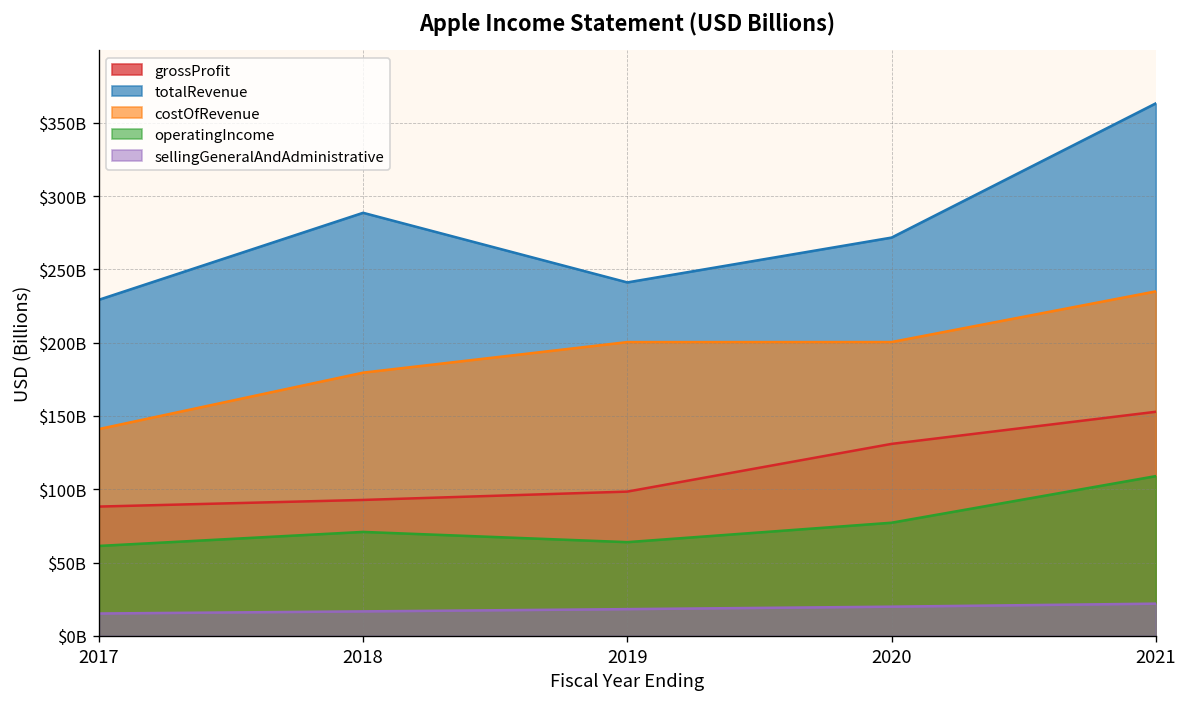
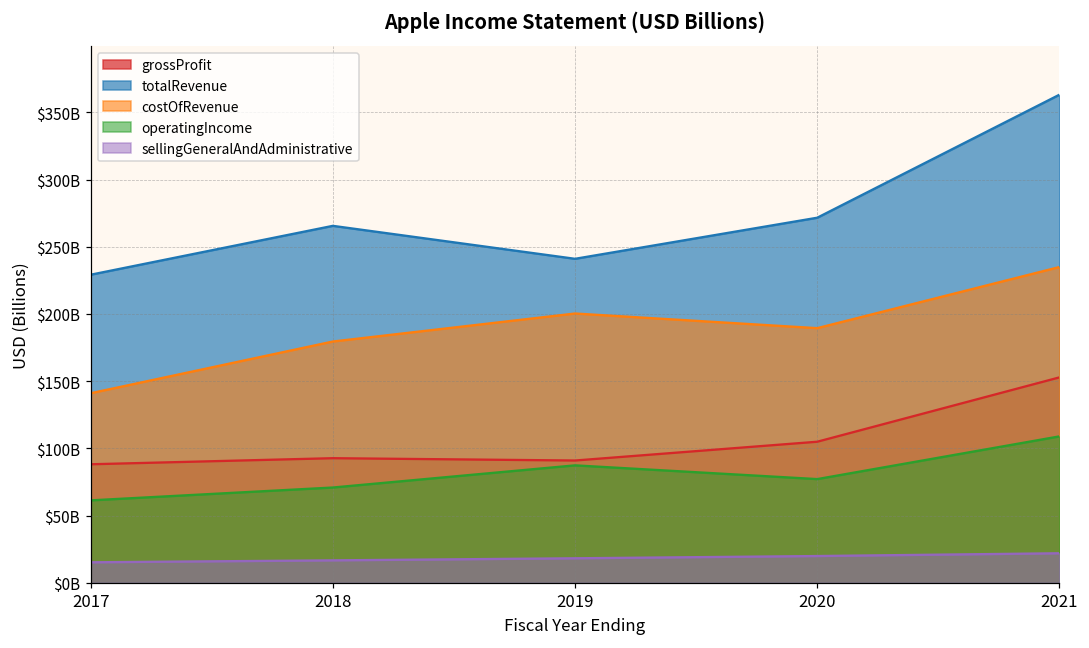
totalRevenue, 2018: $289000000000 -> $266000000000
grossProfit, 2019: $98000000000 -> $91000000000
operatingIncome, 2019: $64000000000 -> $87000000000
grossProfit, 2020: $131000000000 -> $105000000000
costOfRevenue, 2020: $200000000000 -> $189000000000
